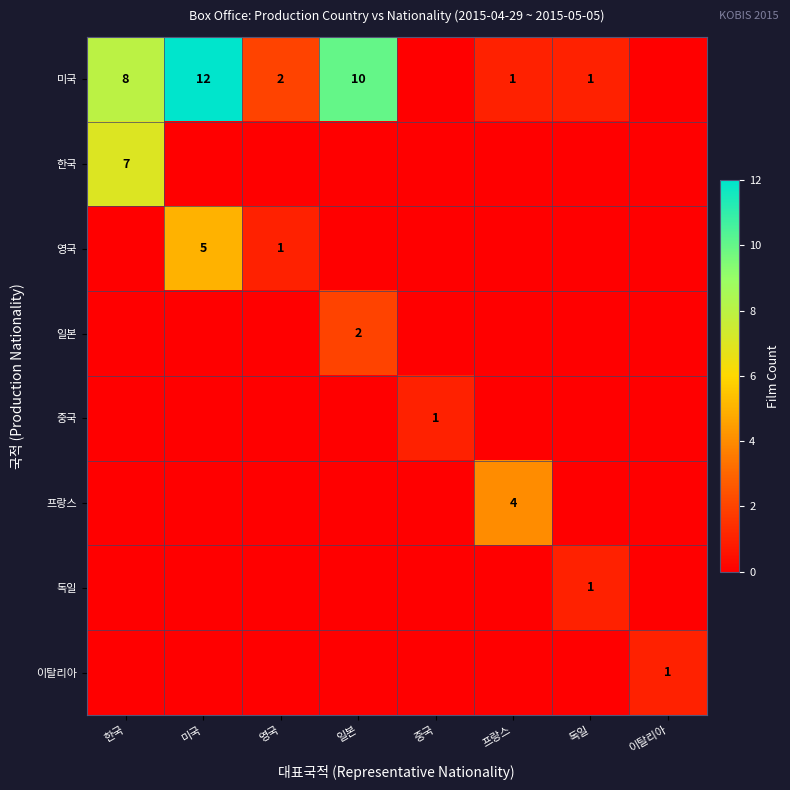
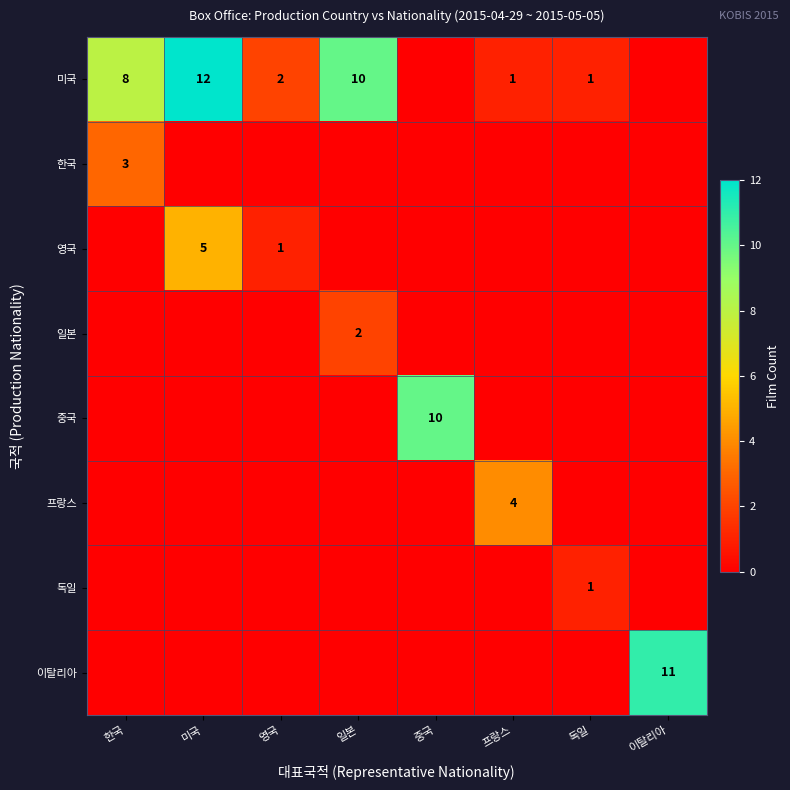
한국, 한국: 7 -> 3
중국, 중국: 1 -> 10
이탈리아, 이탈리아: 1 -> 11
